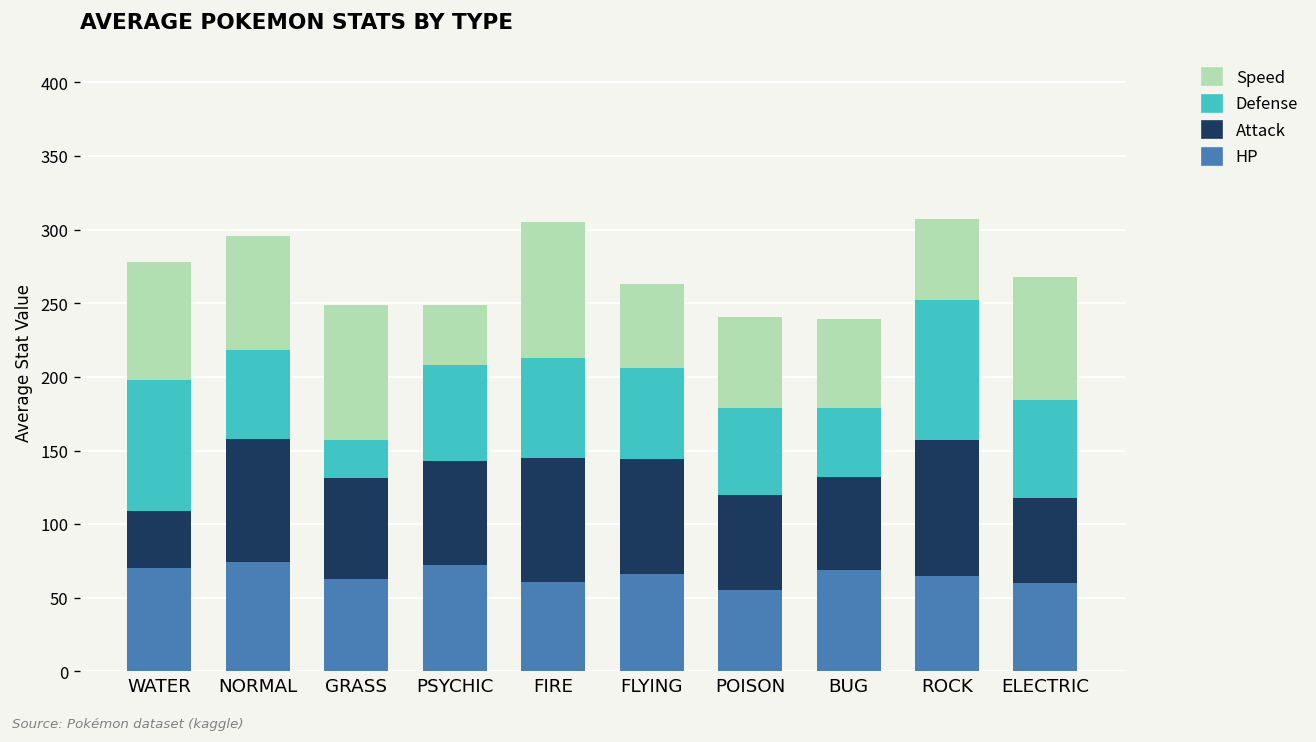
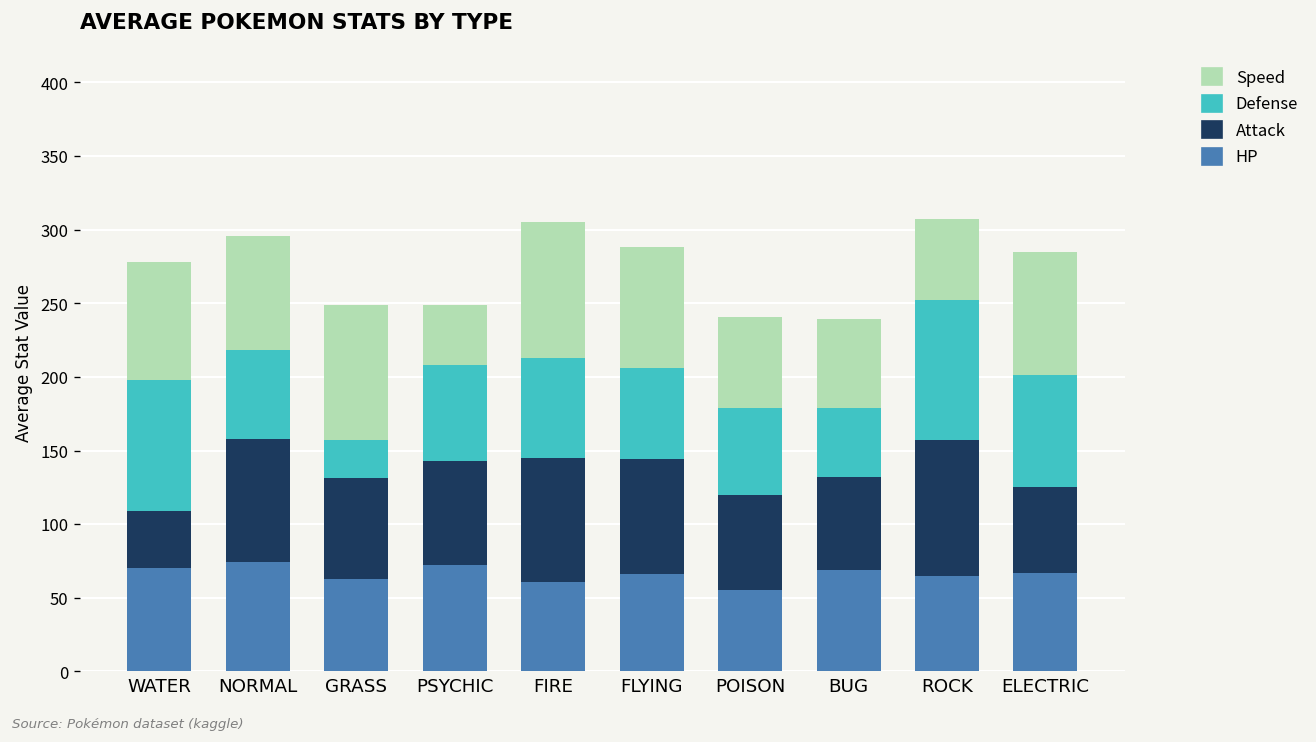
Speed, FLYING: 57 -> 82
HP, ELECTRIC: 60 -> 67
Defense, ELECTRIC: 66 -> 76
